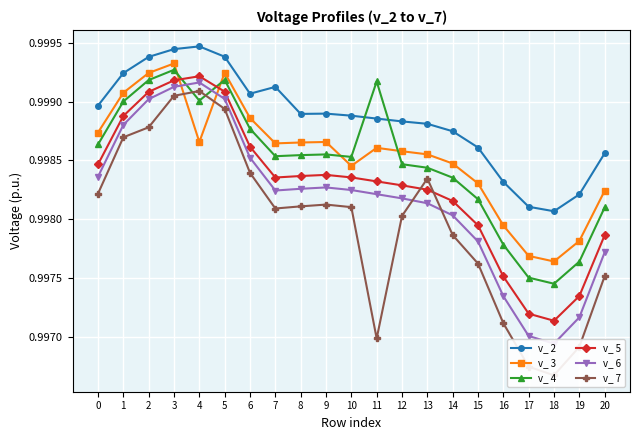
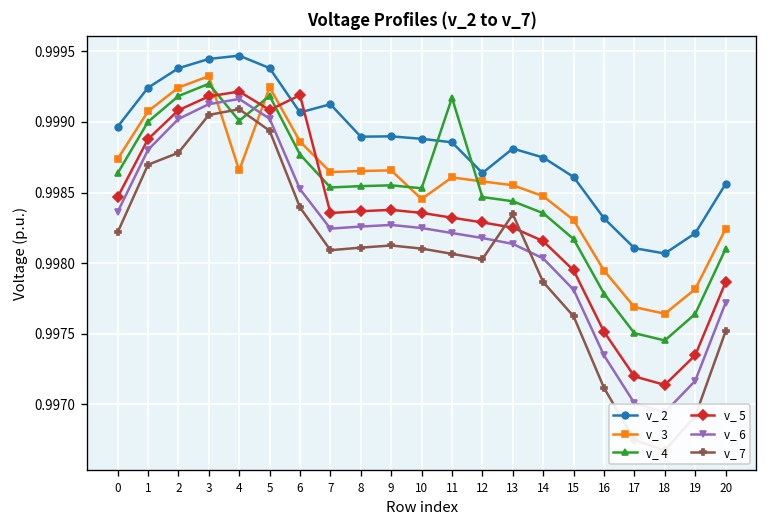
v_ 5, 6: 0.99862 -> 0.99919
v_ 7, 11: 0.99699 -> 0.99807
v_ 2, 12: 0.99883 -> 0.99864
